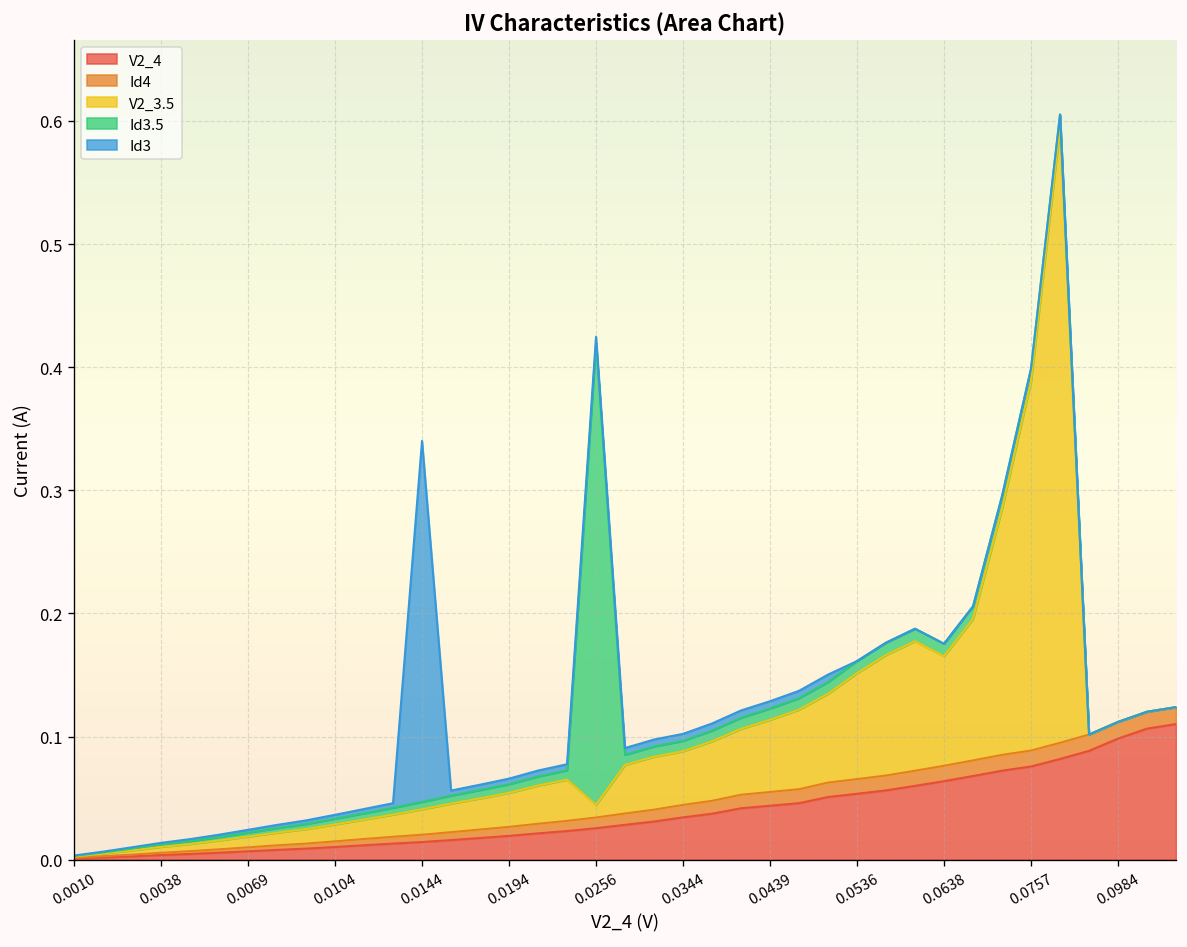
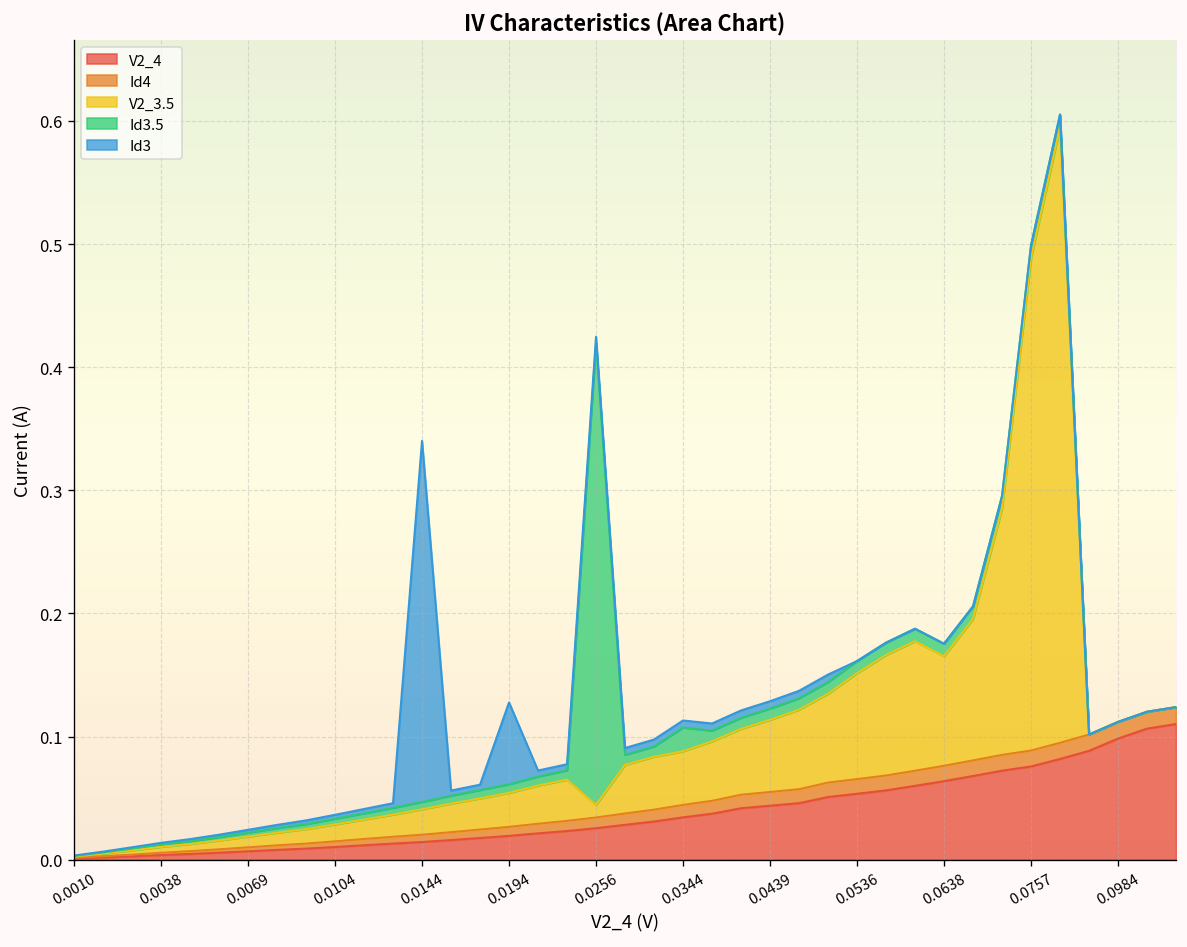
Id3, 0.0194: 0.005 -> 0.066
Id3.5, 0.0344: 0.008 -> 0.019
V2_3.5, 0.0757: 0.3 -> 0.4
